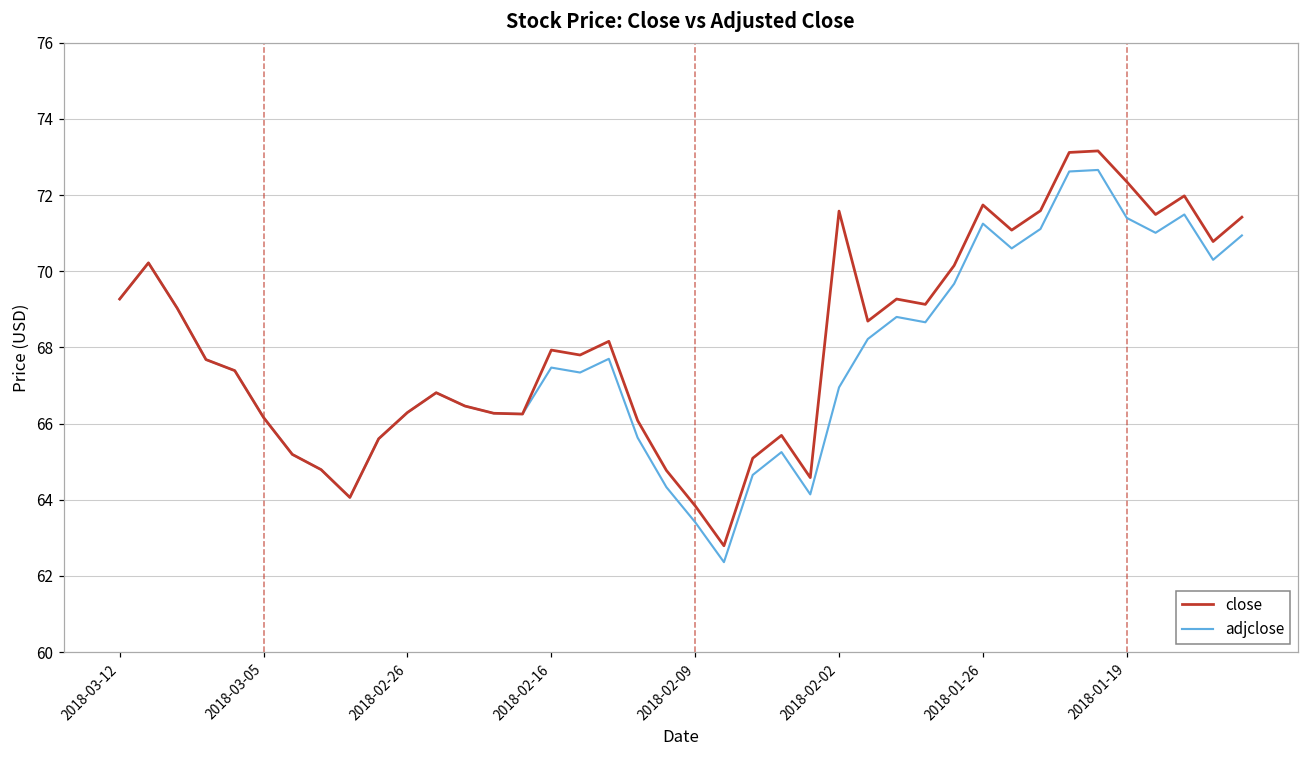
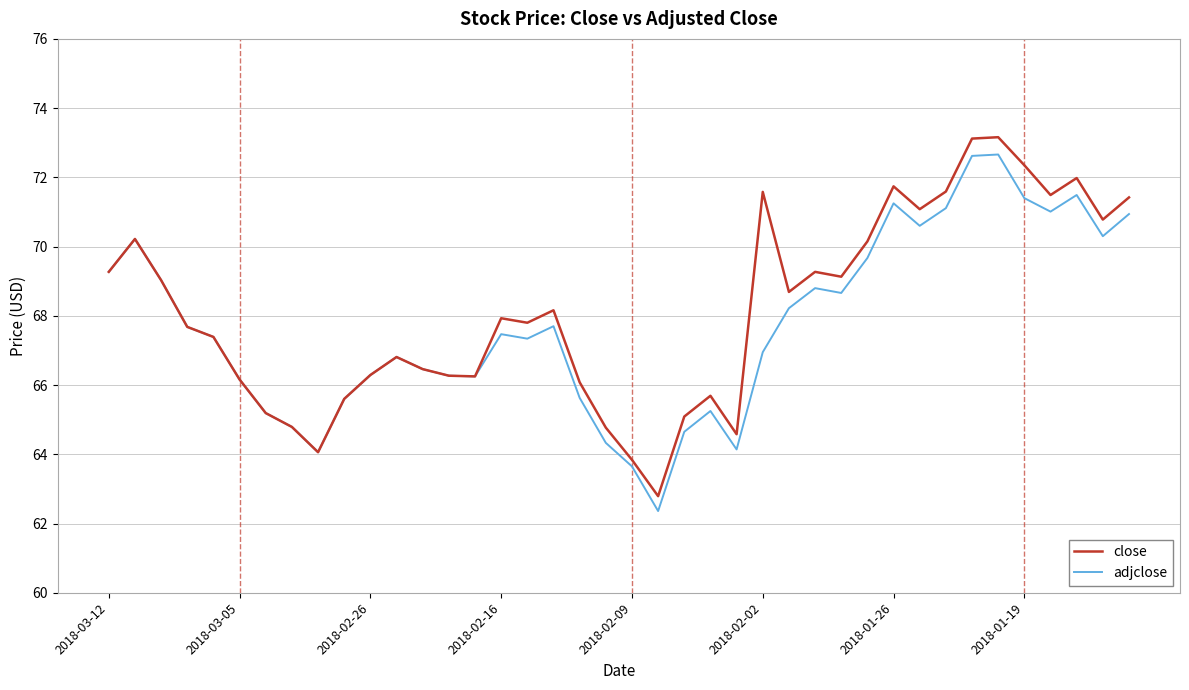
adjclose, 2018-02-09: 63.4 -> 63.7
